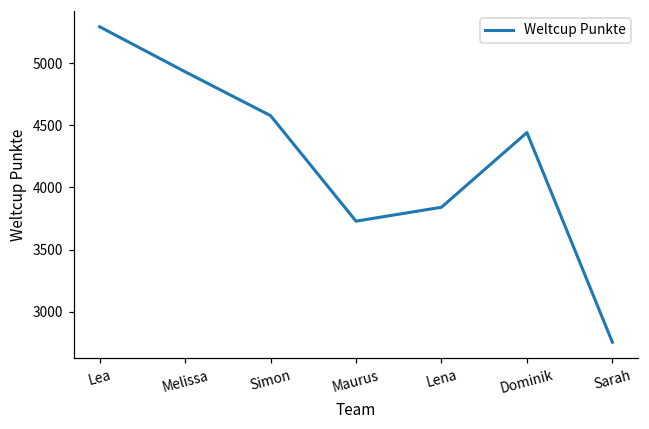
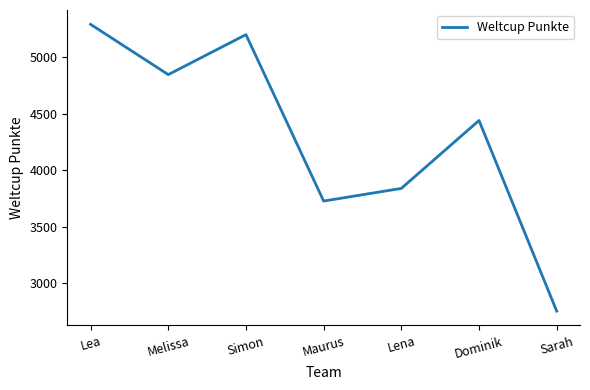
Melissa: 4930 -> 4850
Simon: 4580 -> 5200
